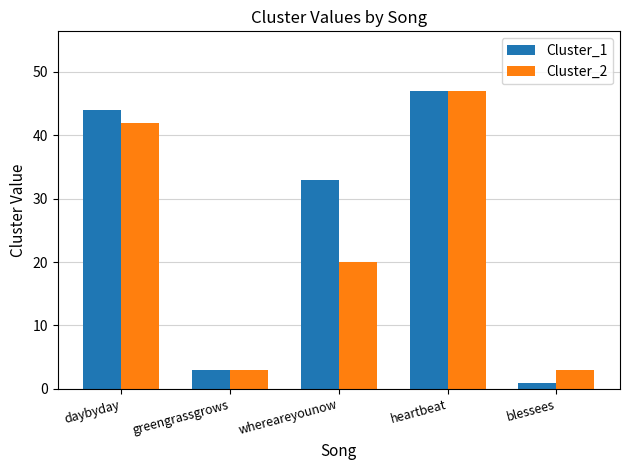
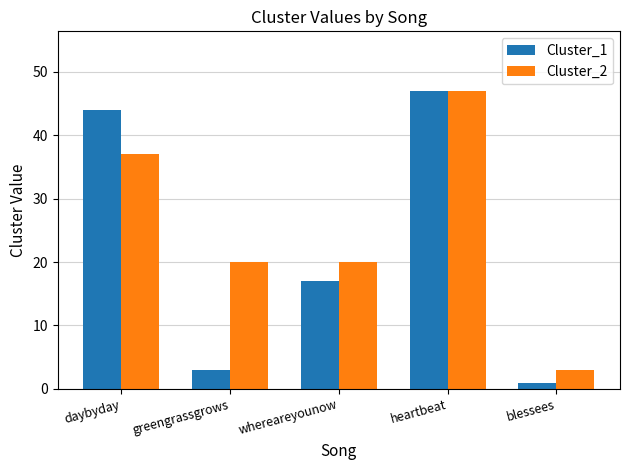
Cluster_2, daybyday: 42 -> 37
Cluster_2, greengrassgrows: 3 -> 20
Cluster_1, whereareyounow: 33 -> 17
